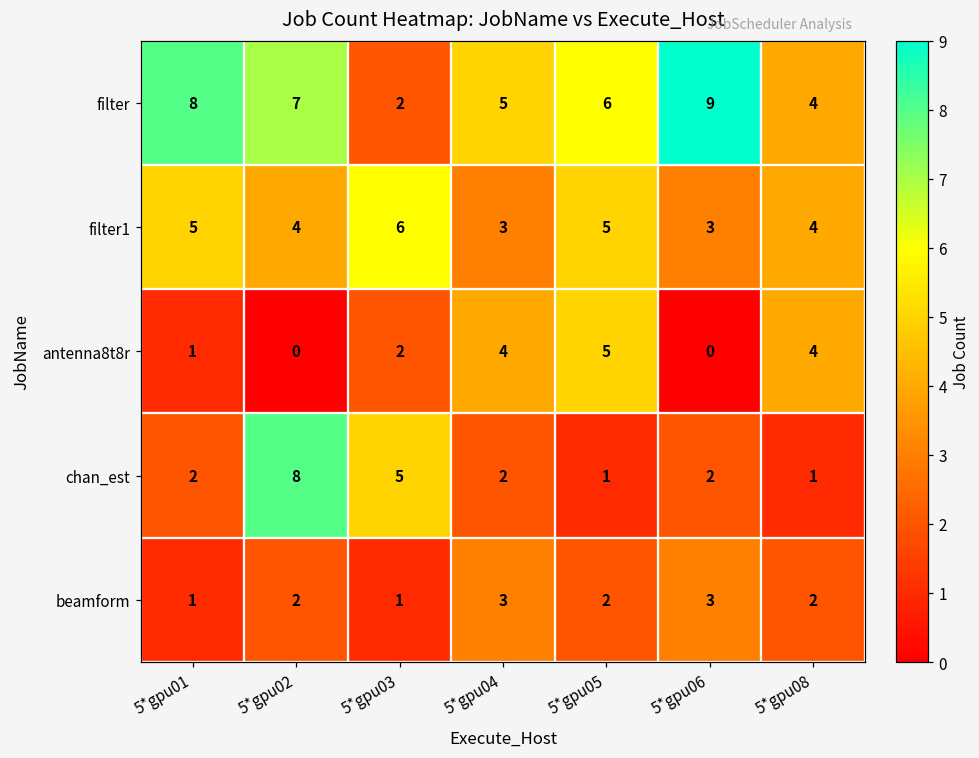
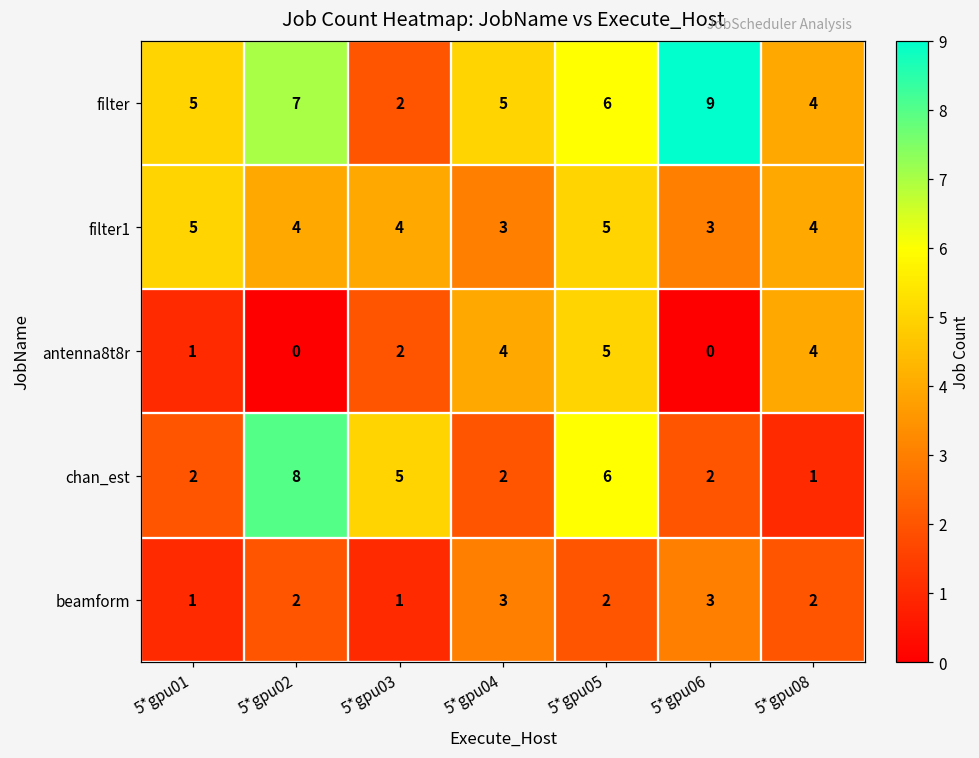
filter, 5*gpu01: 8 -> 5
filter1, 5*gpu03: 6 -> 4
chan_est, 5*gpu05: 1 -> 6
